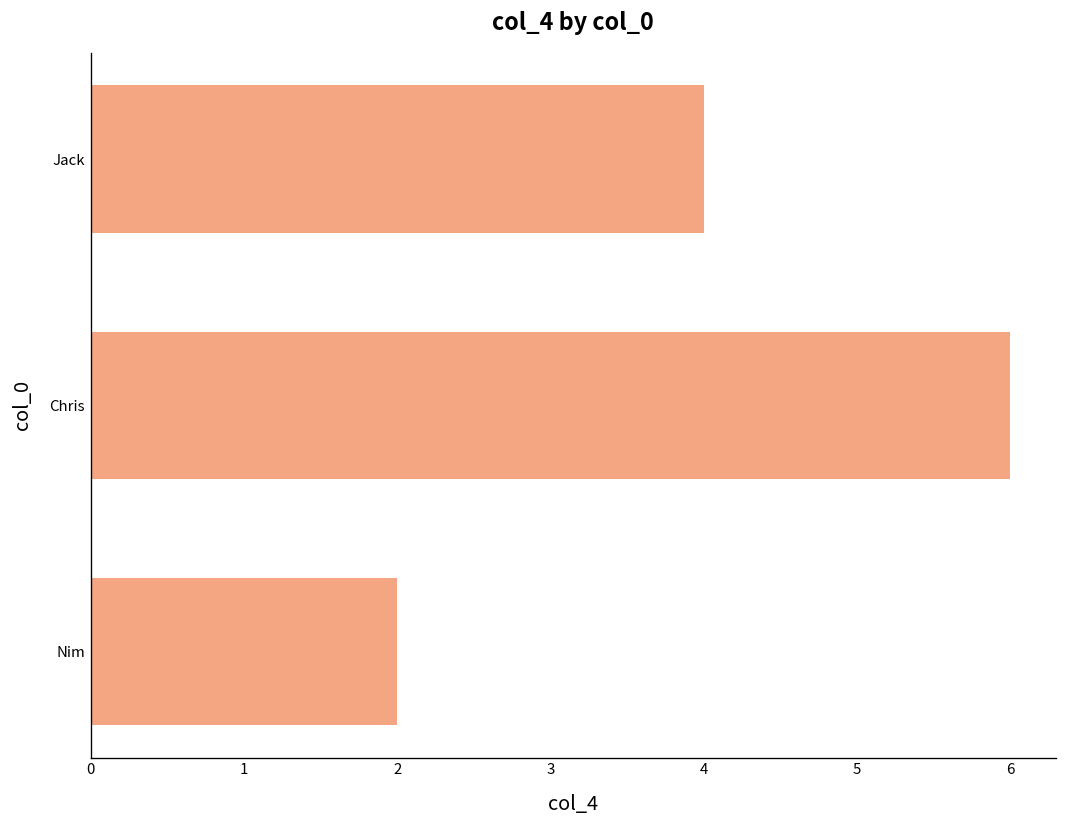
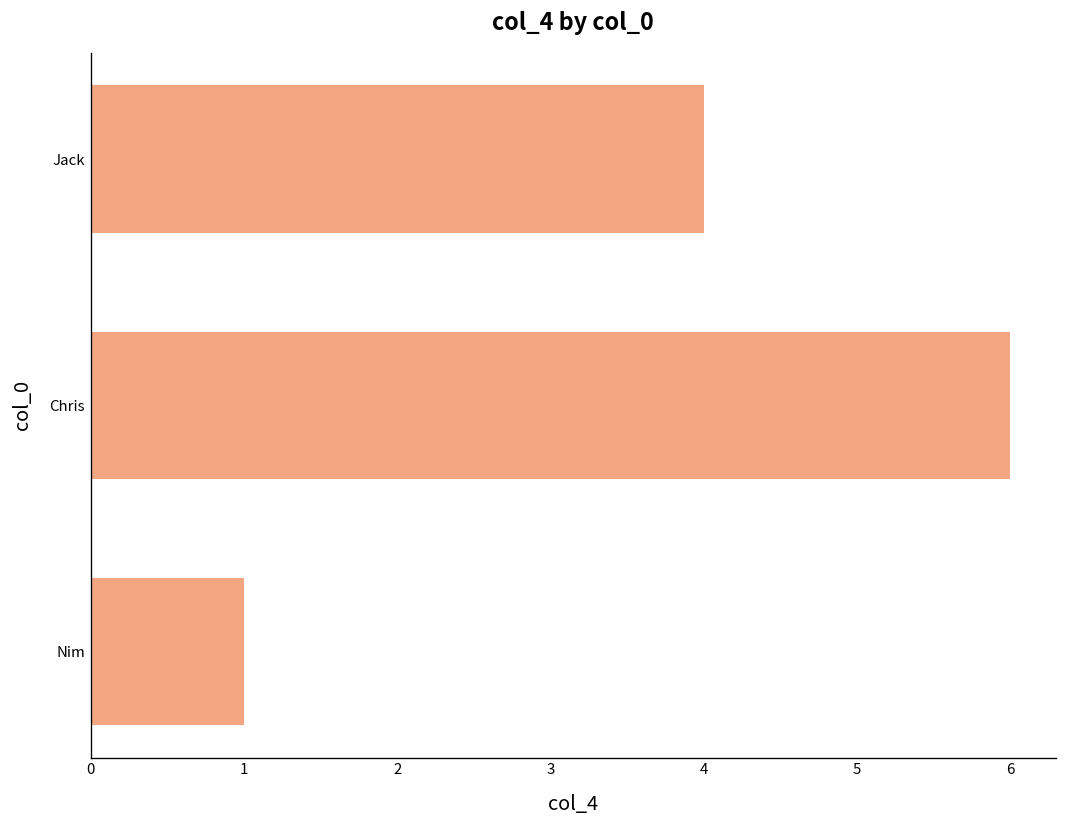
Nim: 2 -> 1
